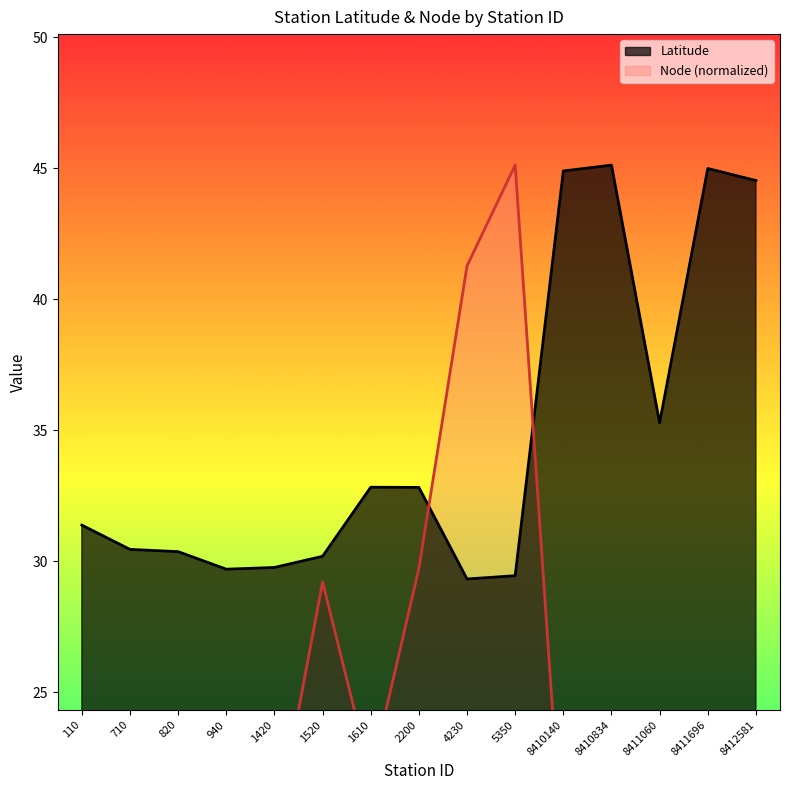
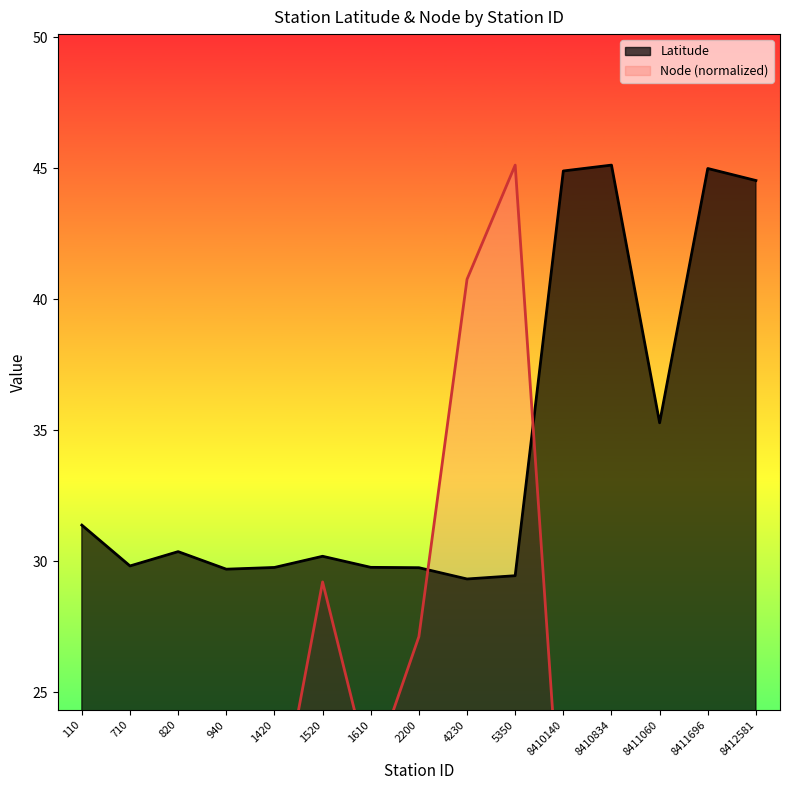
Latitude, 710: 30.5 -> 29.8
Latitude, 1610: 32.8 -> 29.8
Latitude, 2200: 32.8 -> 29.8
Node (normalized), 2200: 29.7 -> 27.1
Node (normalized), 4230: 41.3 -> 40.8
